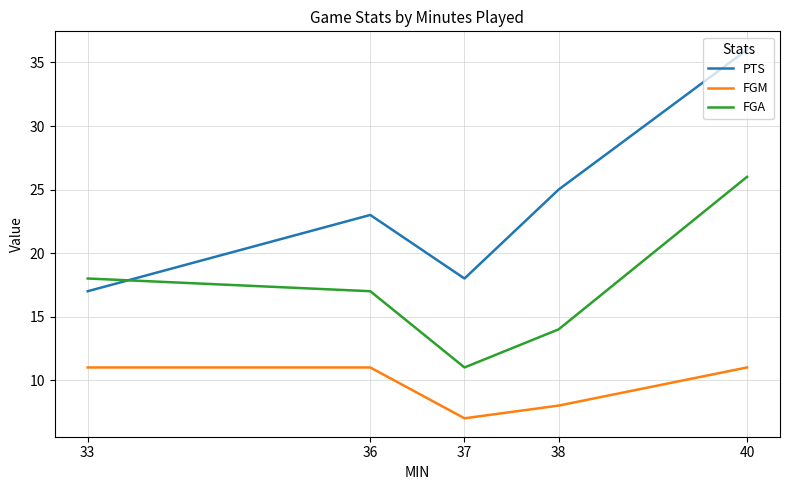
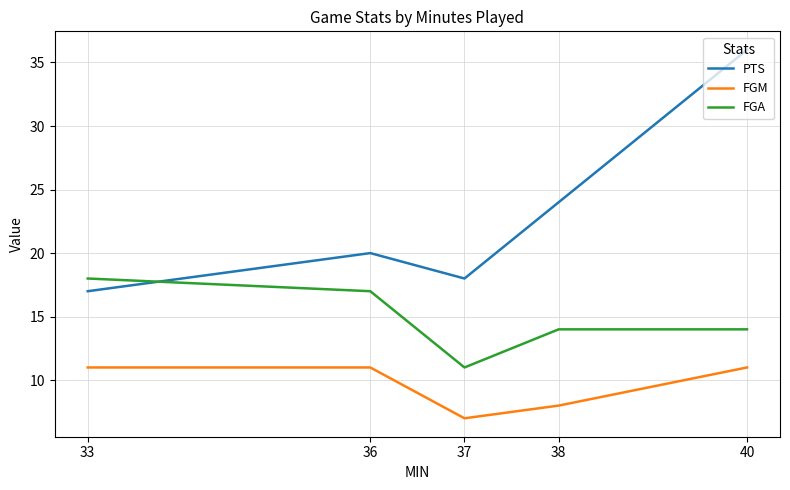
PTS, 36: 23 -> 20
PTS, 38: 25 -> 24
FGA, 40: 26 -> 14
